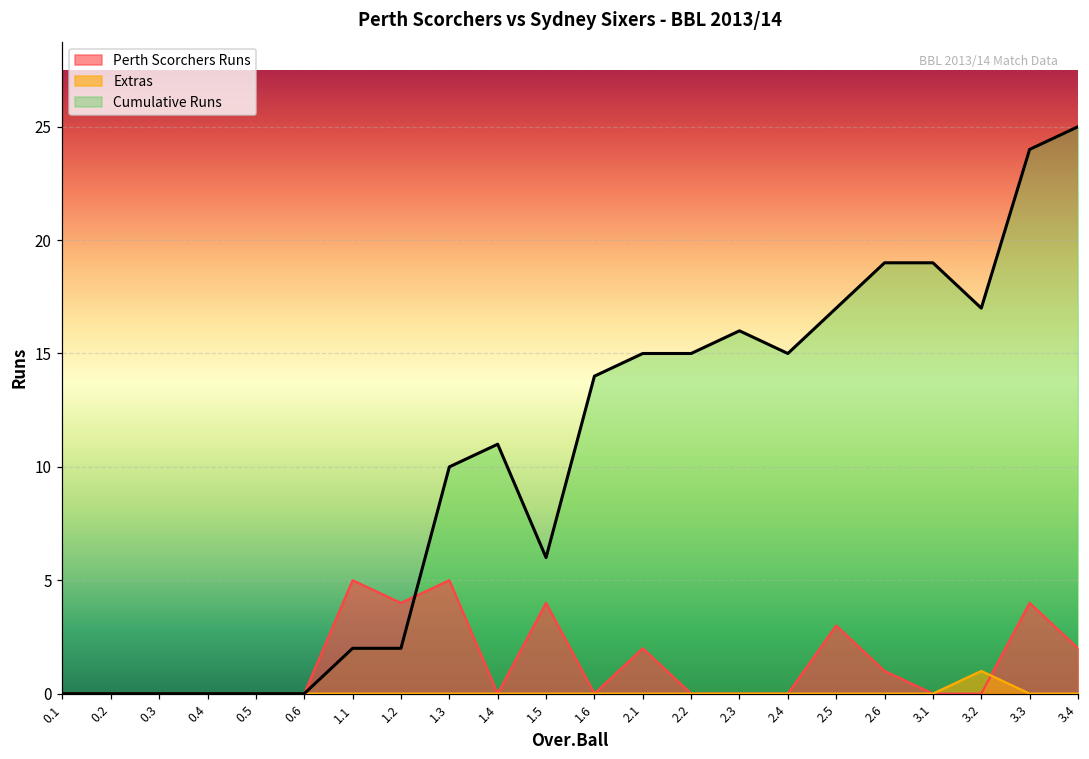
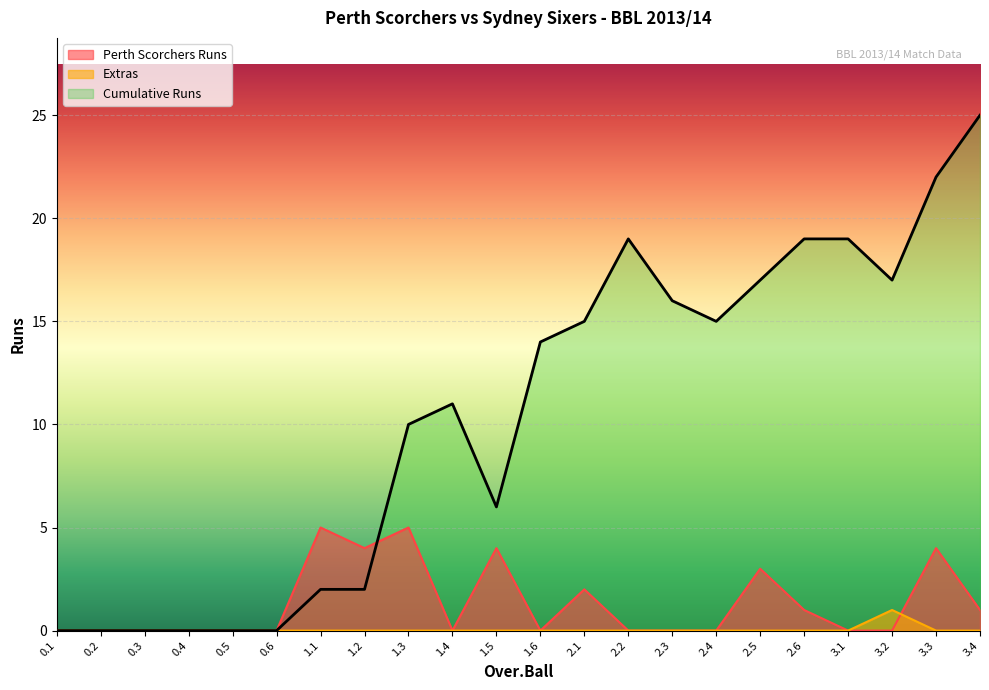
Cumulative Runs, 2.2: 15 -> 19
Cumulative Runs, 3.3: 24 -> 22
Perth Scorchers Runs, 3.4: 2 -> 1
